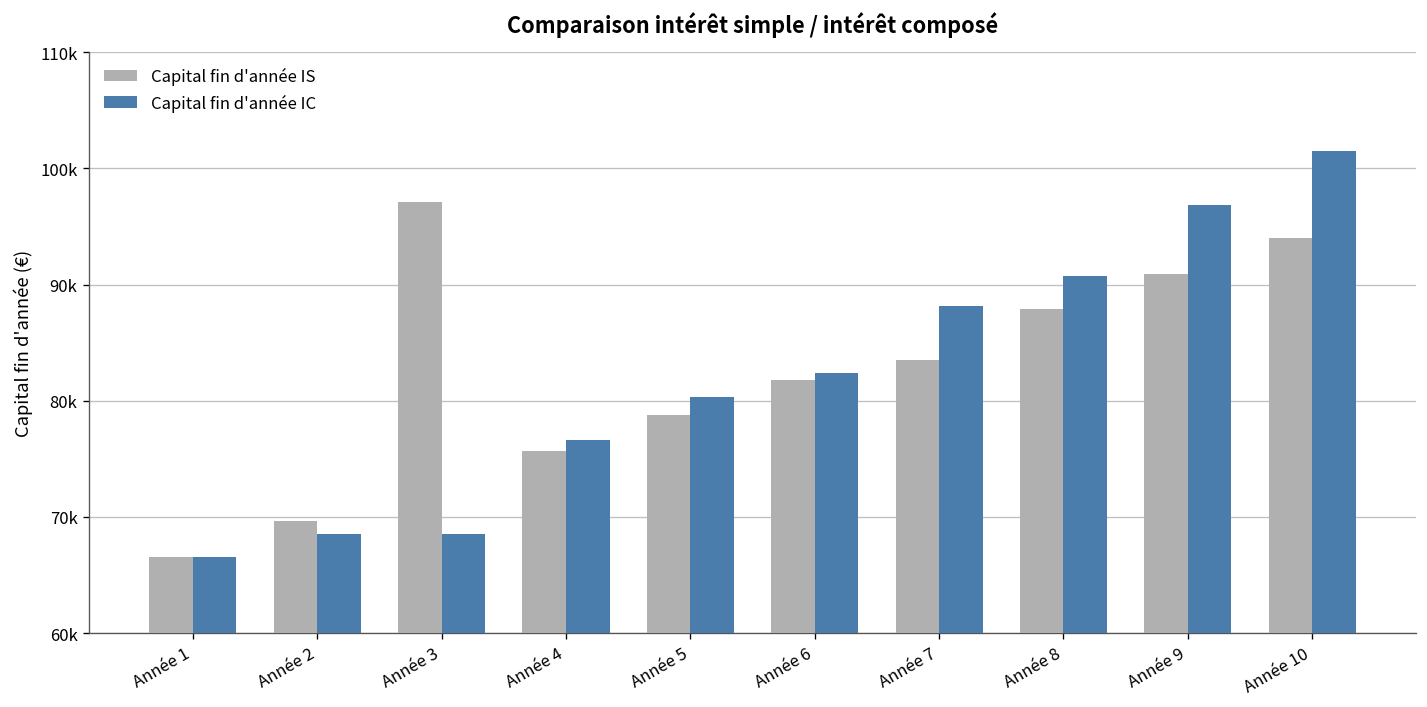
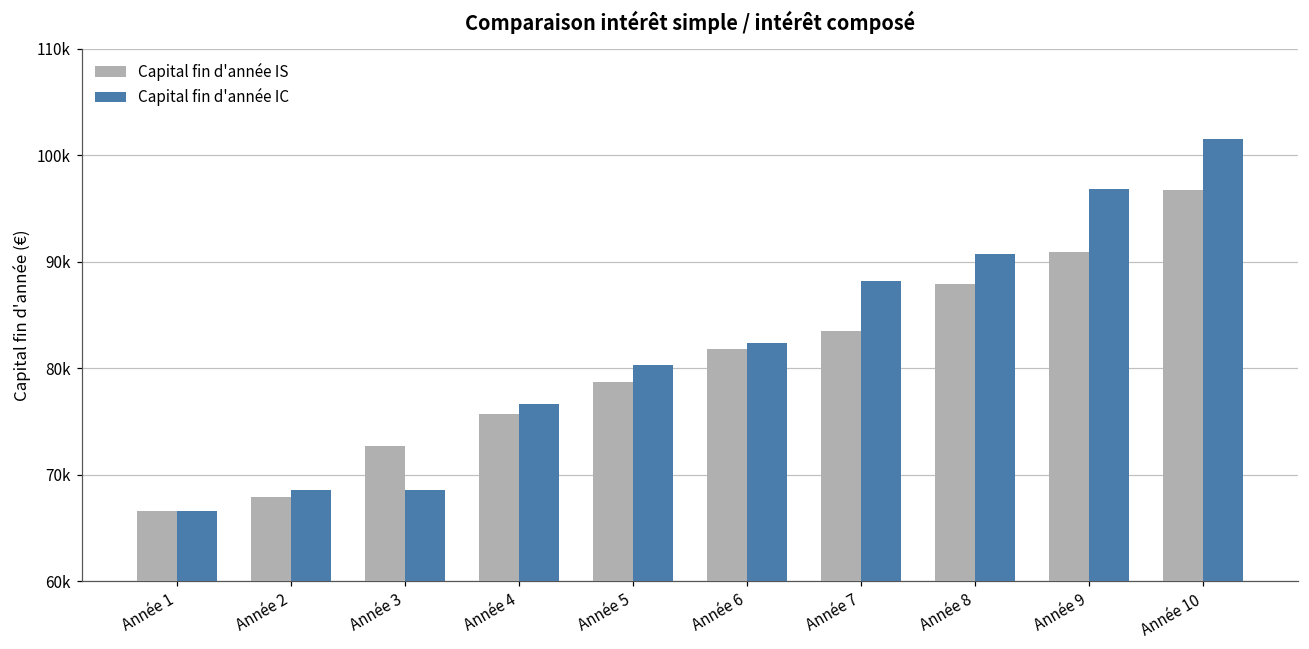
Capital fin d'année IS, Année 2: 70000 -> 68000
Capital fin d'année IS, Année 3: 97000 -> 73000
Capital fin d'année IS, Année 10: 94000 -> 97000
